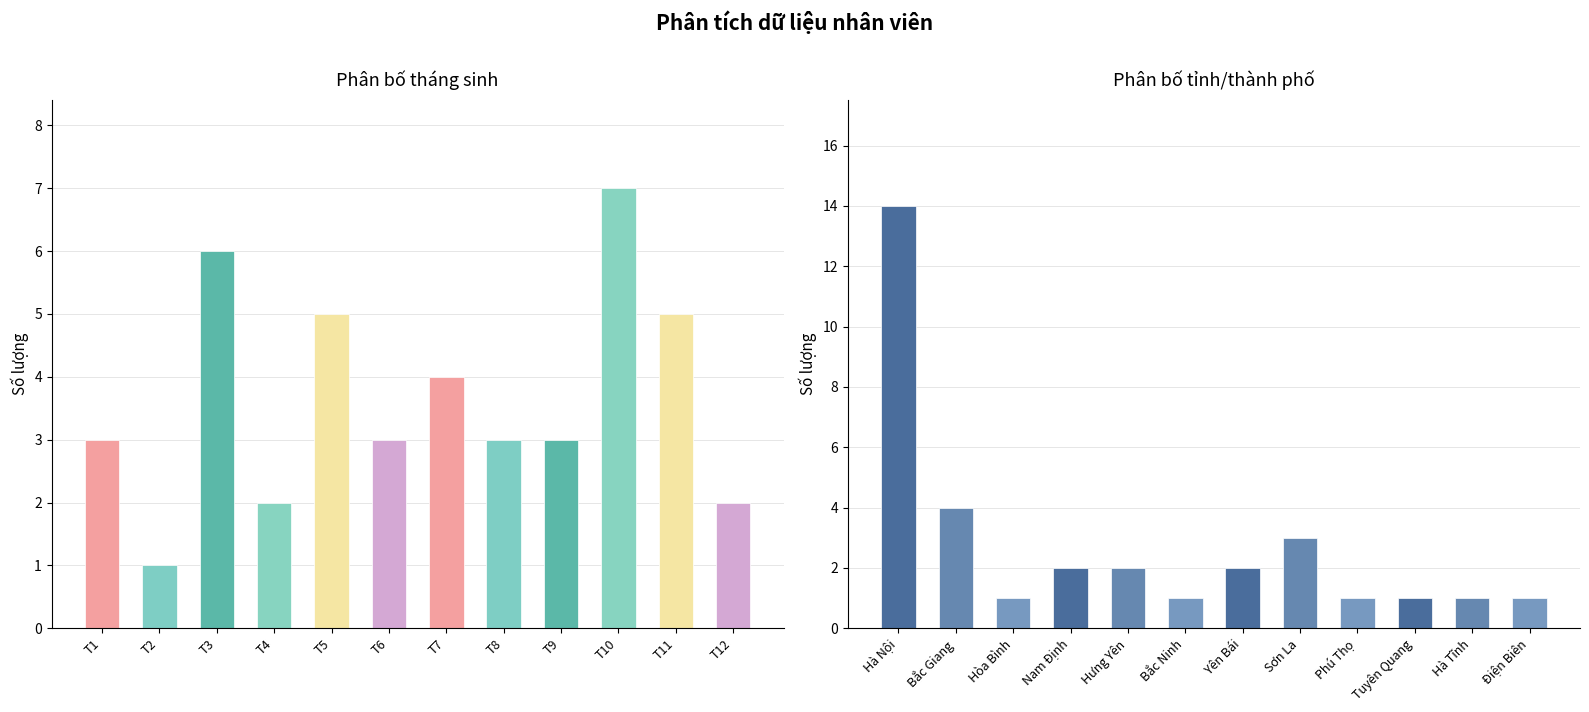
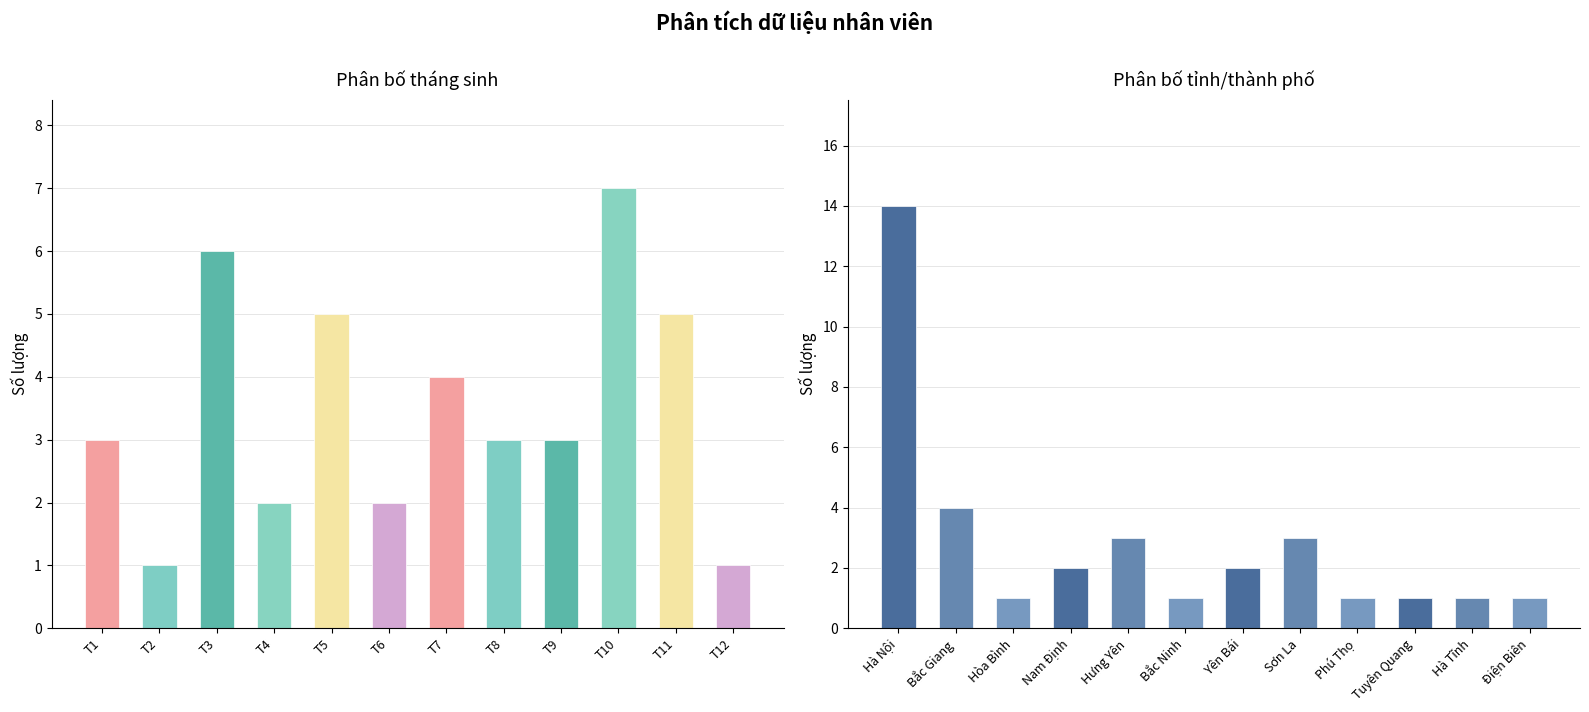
Phân bố tháng sinh, T6: 3 -> 2
Phân bố tháng sinh, T12: 2 -> 1
Phân bố tỉnh/thành phố, Hưng Yên: 2 -> 3
